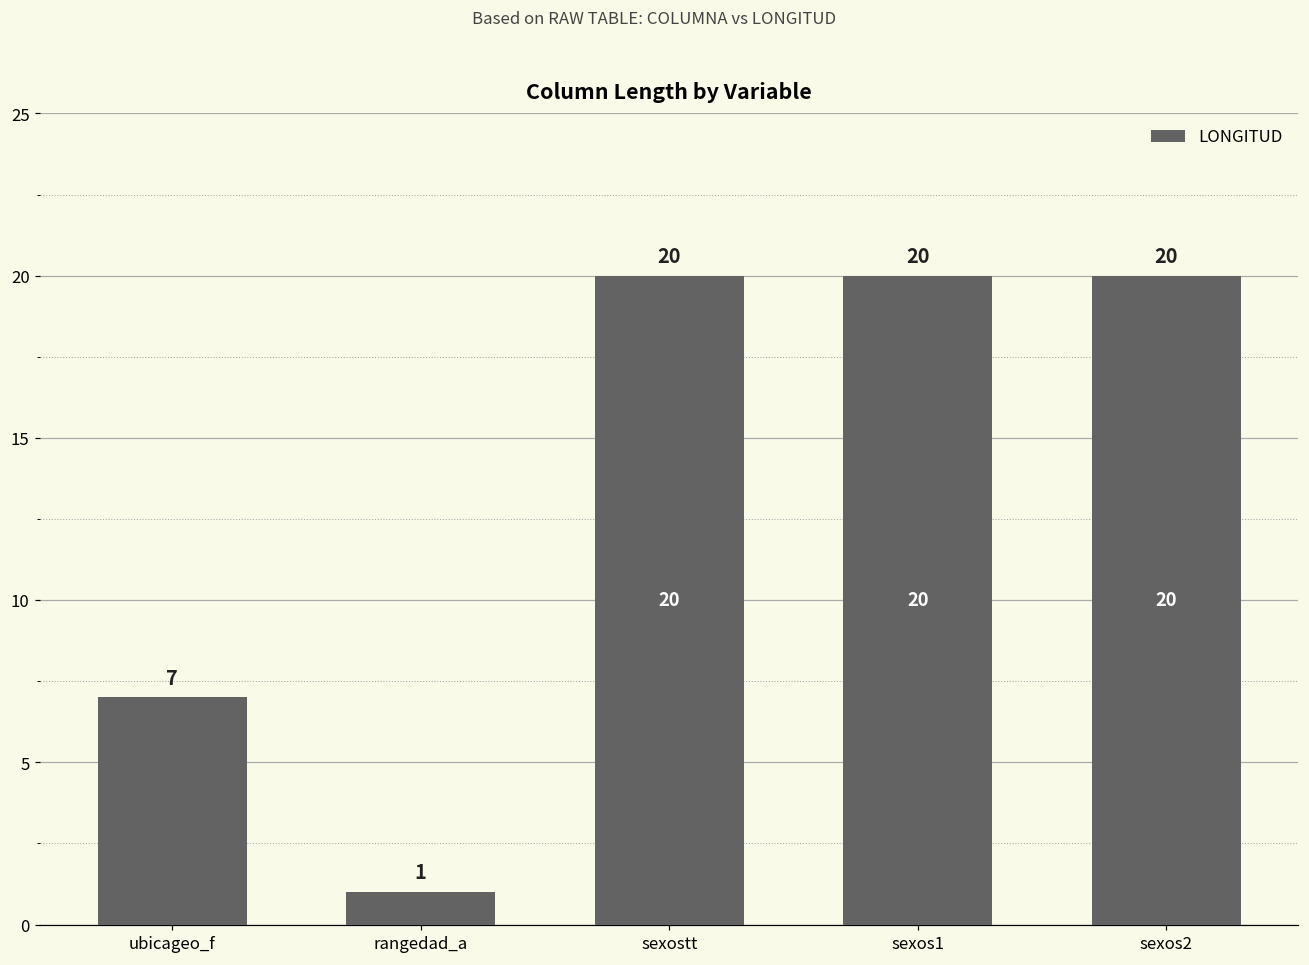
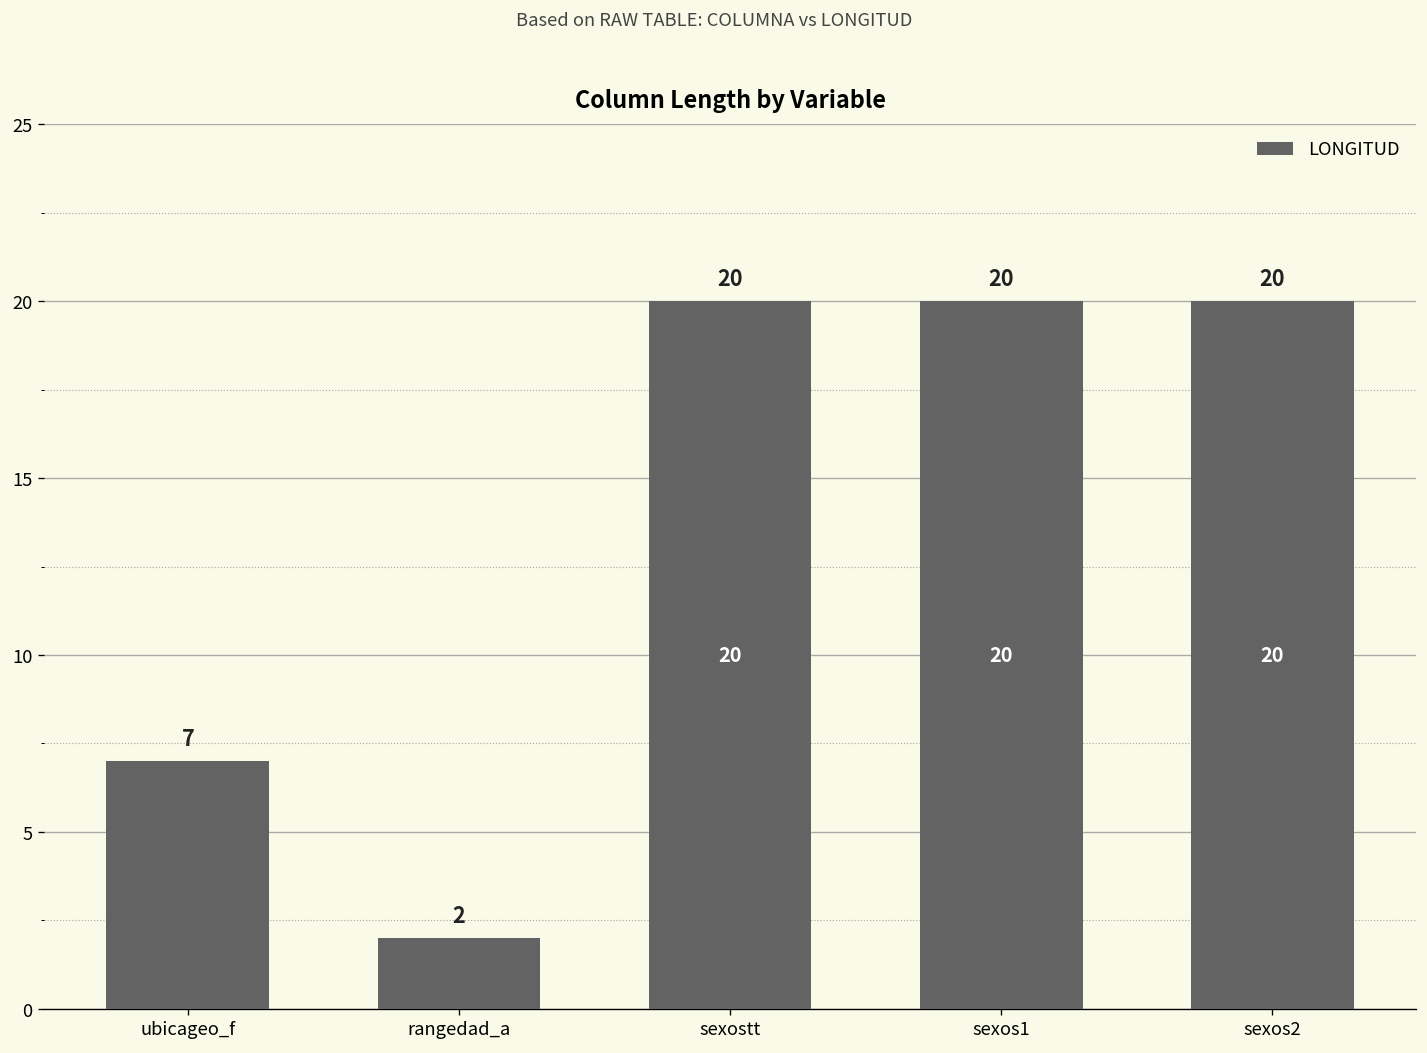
rangedad_a: 1 -> 2
